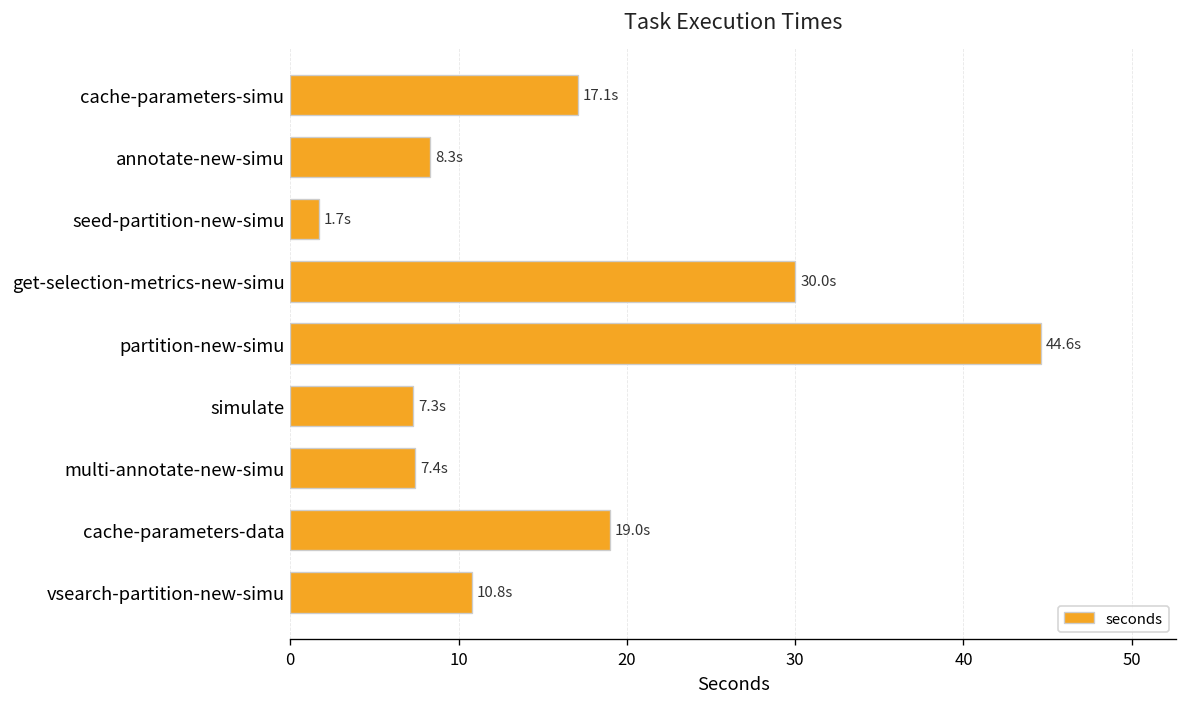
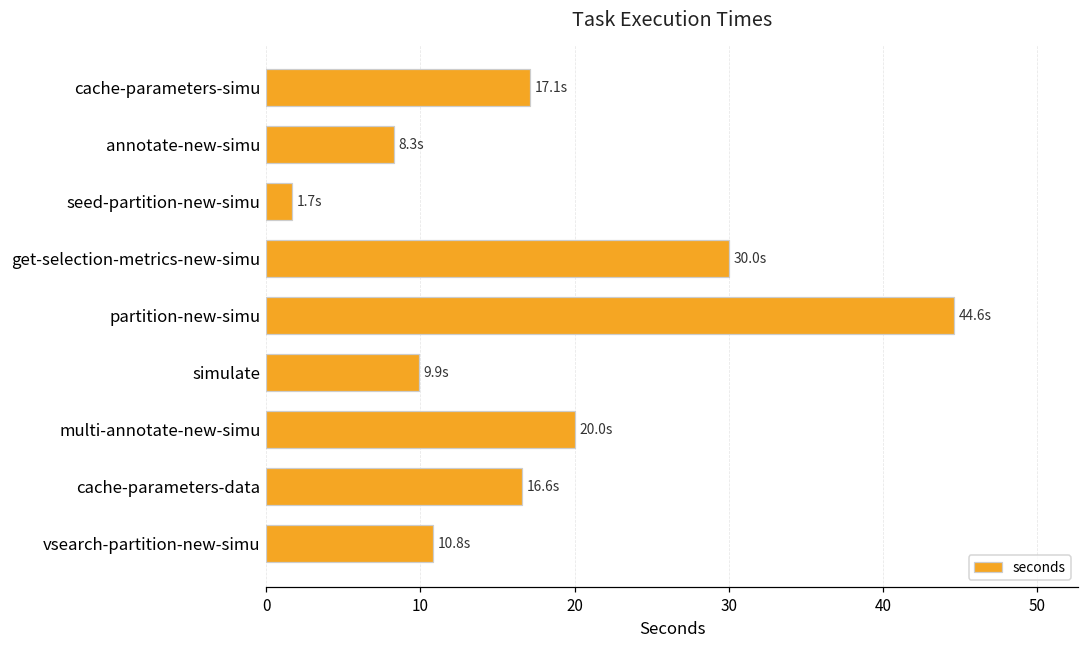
simulate: 7.3s -> 9.9s
multi-annotate-new-simu: 7.4s -> 20.0s
cache-parameters-data: 19.0s -> 16.6s
